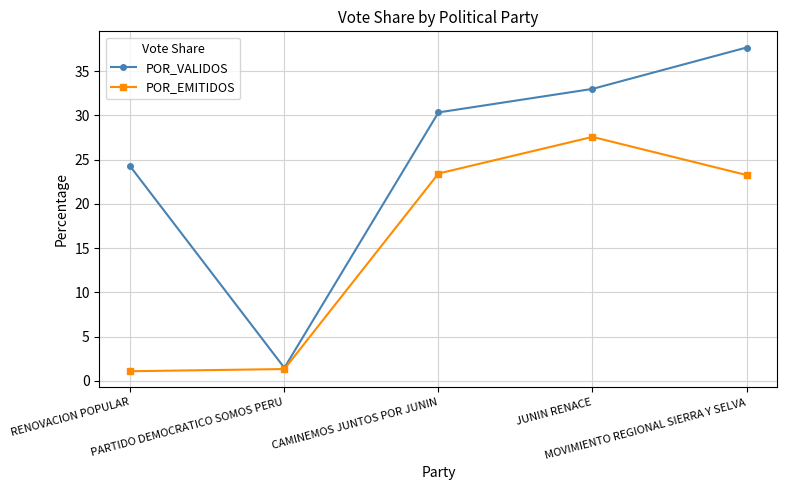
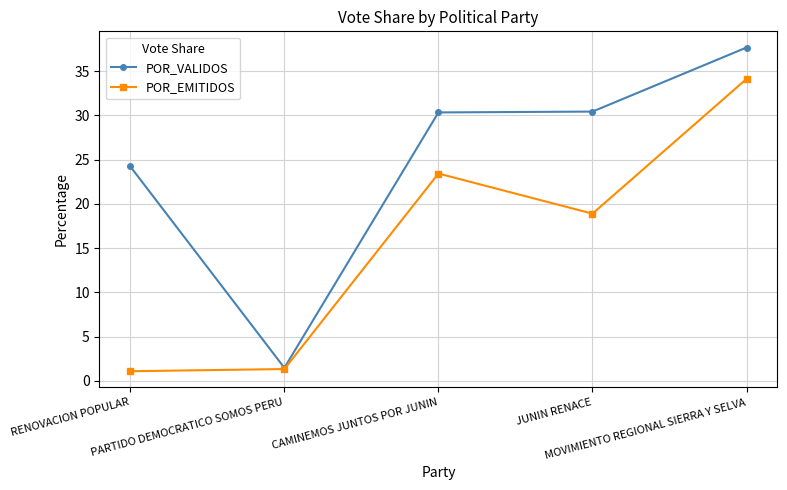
POR_VALIDOS, JUNIN RENACE: 33 -> 30
POR_EMITIDOS, JUNIN RENACE: 28 -> 19
POR_EMITIDOS, MOVIMIENTO REGIONAL SIERRA Y SELVA: 23 -> 34
